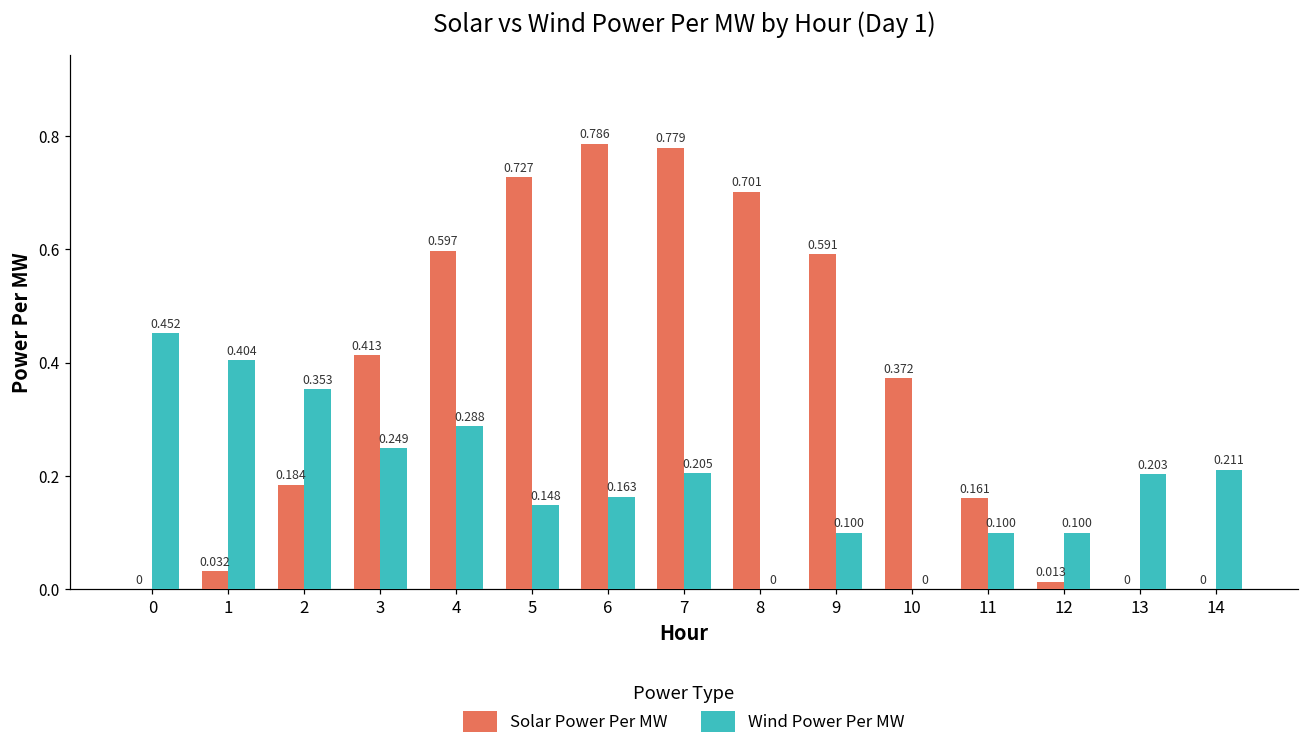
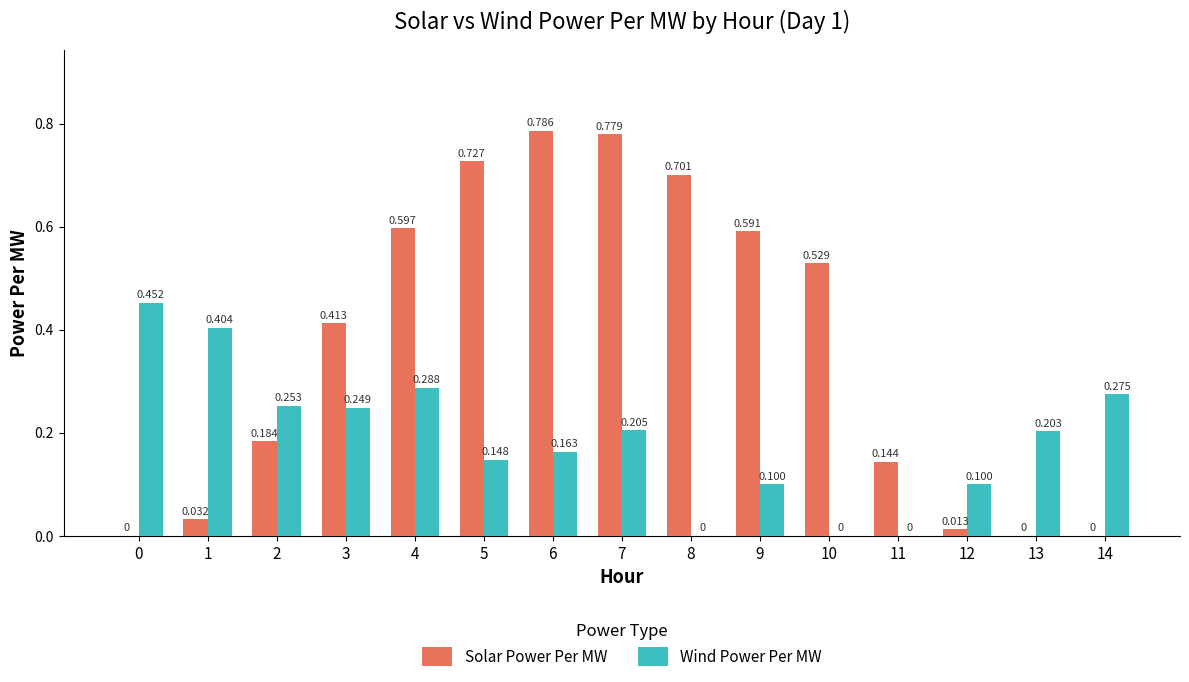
Wind Power Per MW, 2: 0.353 -> 0.253
Solar Power Per MW, 10: 0.372 -> 0.529
Solar Power Per MW, 11: 0.161 -> 0.144
Wind Power Per MW, 11: 0.100 -> 0
Wind Power Per MW, 14: 0.211 -> 0.275
